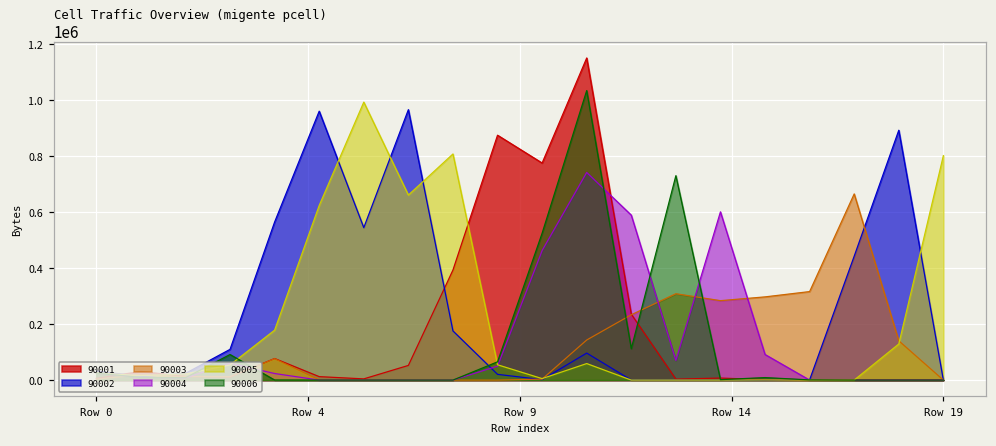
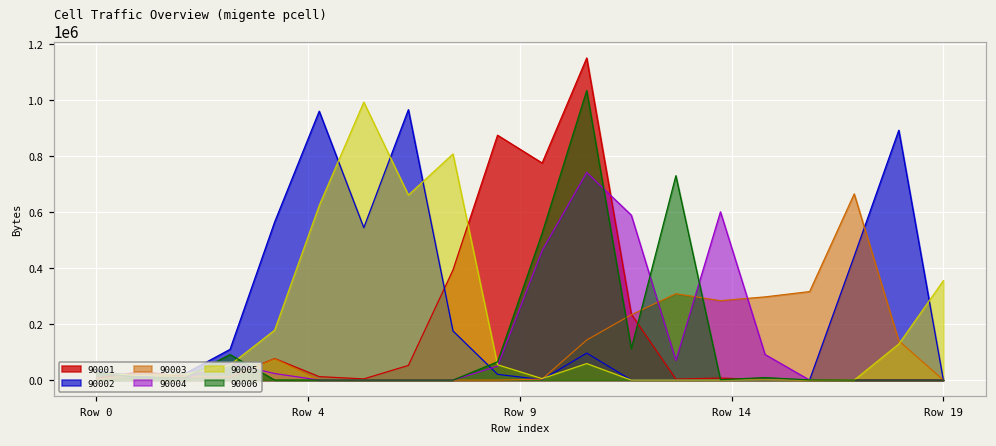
90005, Row 19: 800000 -> 360000
